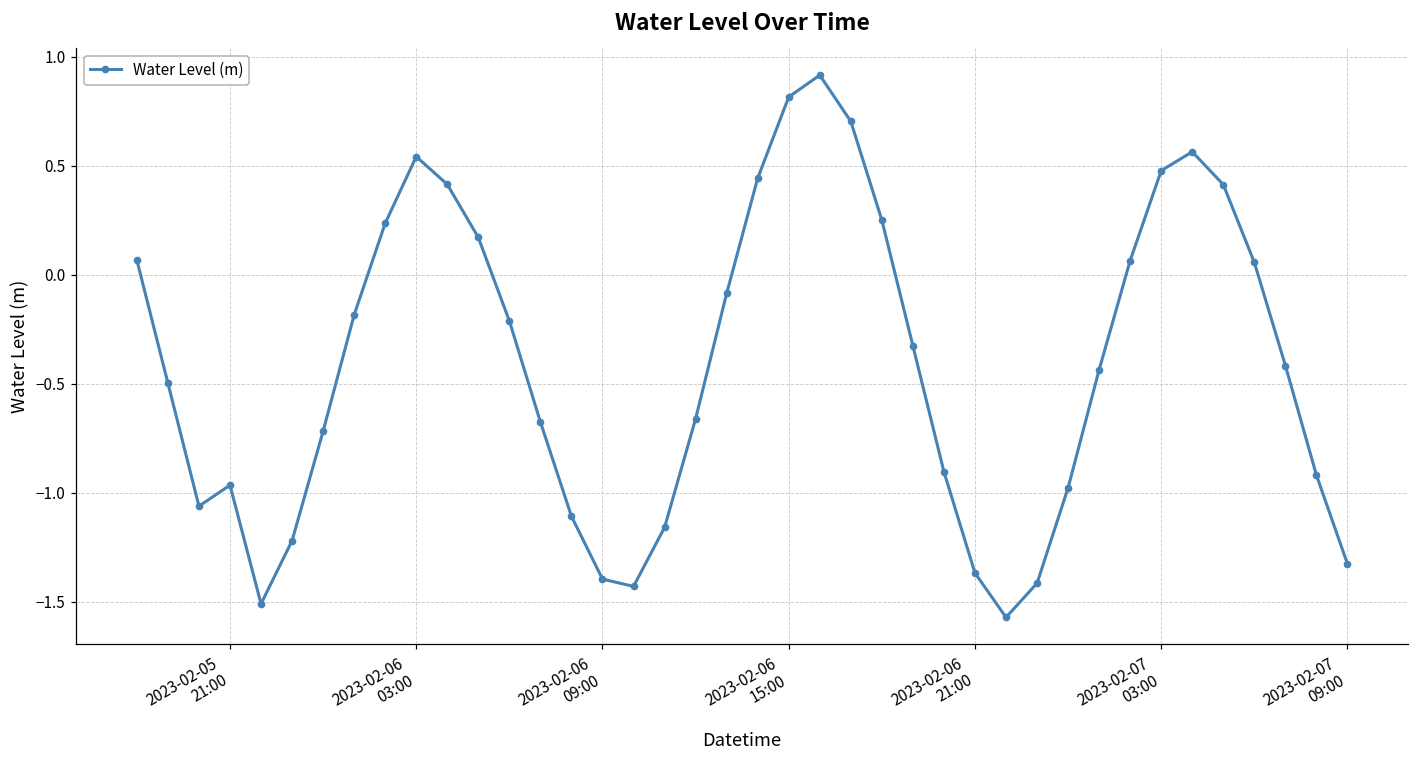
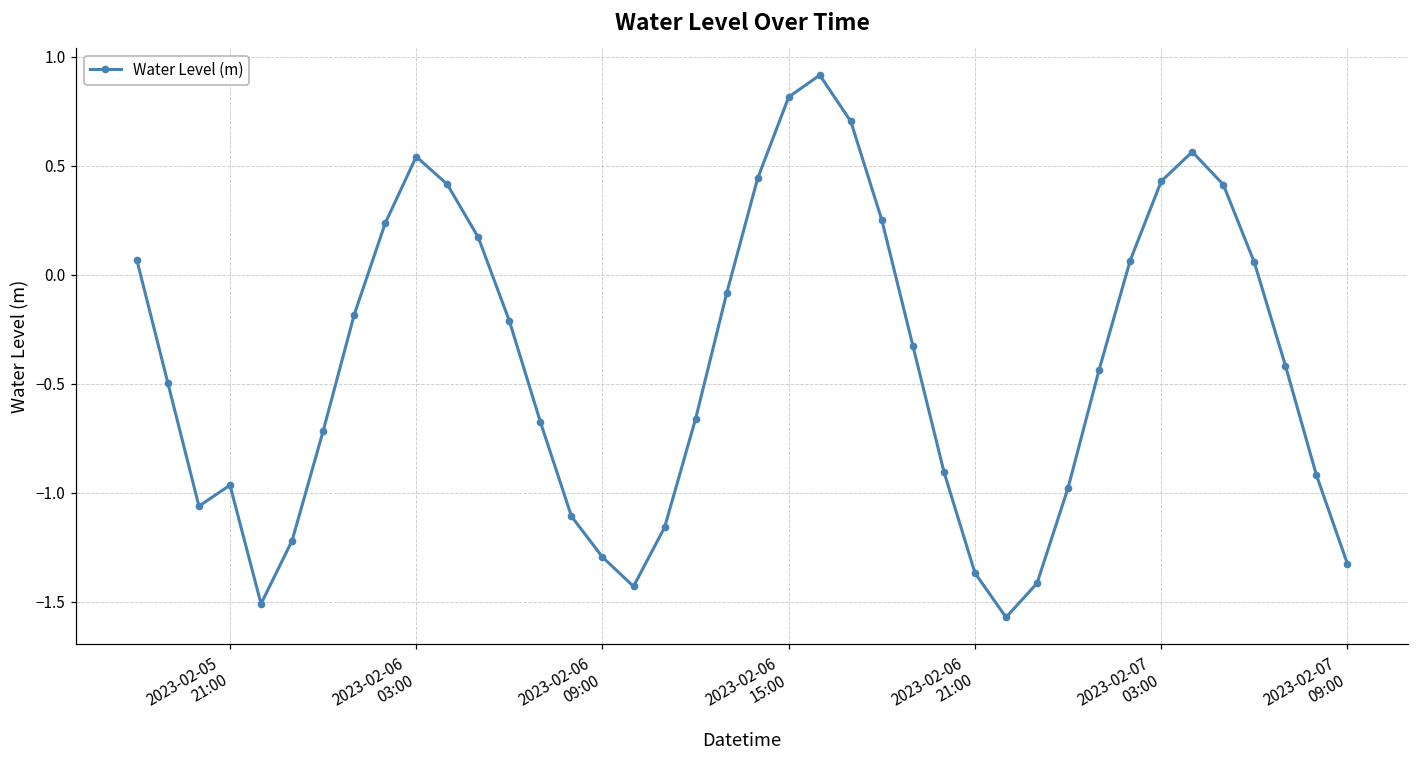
2023-02-06 09:00: -1.40 -> -1.30
2023-02-07 03:00: 0.48 -> 0.43
